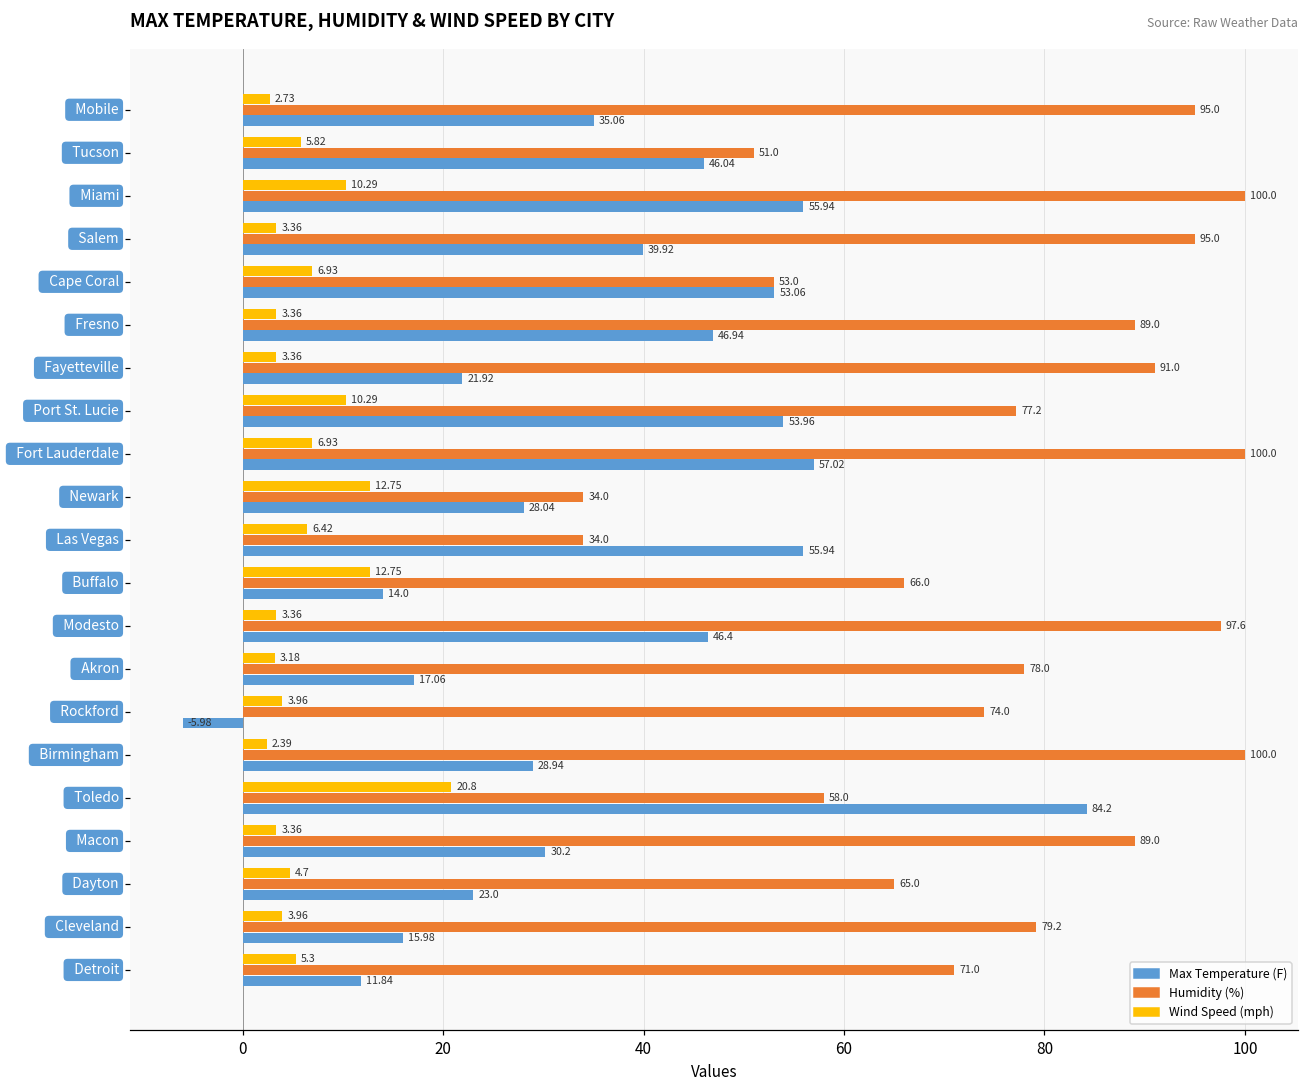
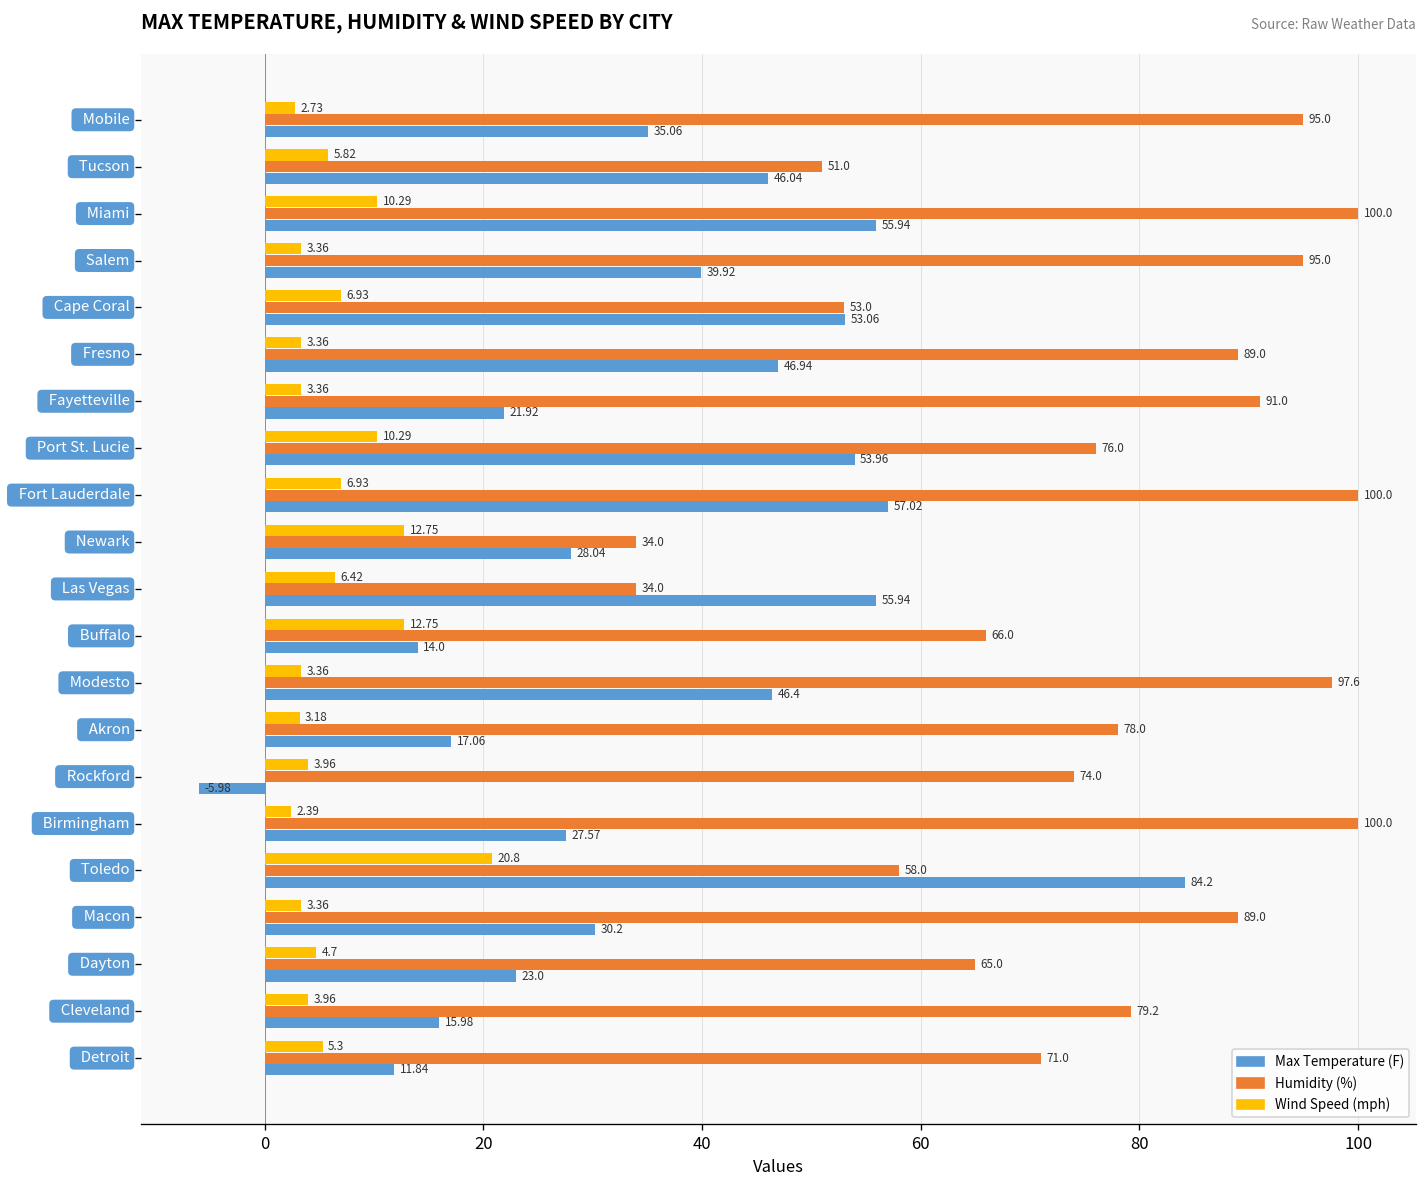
Humidity (%), Port St. Lucie: 77.2 -> 76.0
Max Temperature (F), Birmingham: 28.94 -> 27.57
